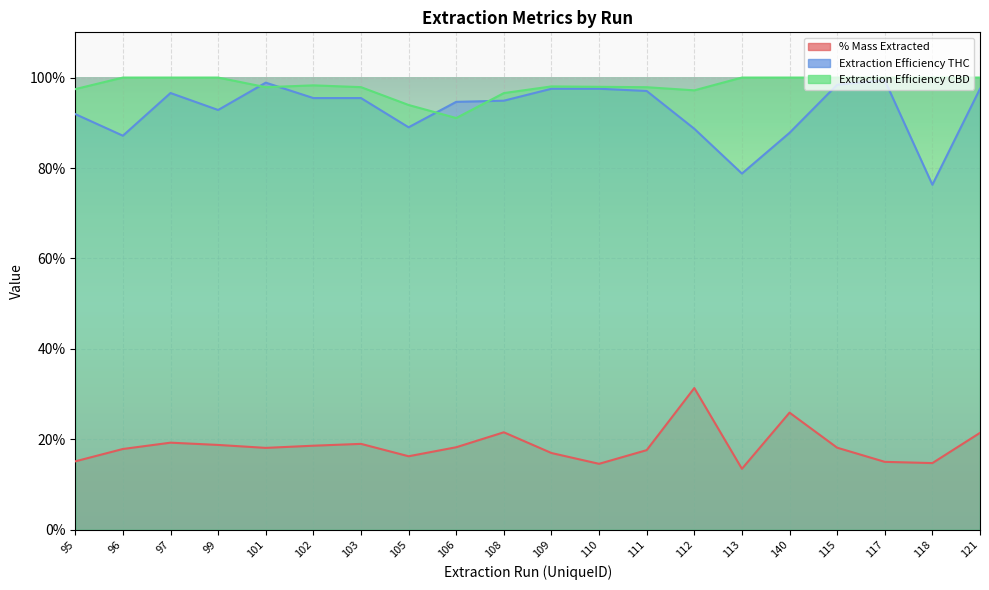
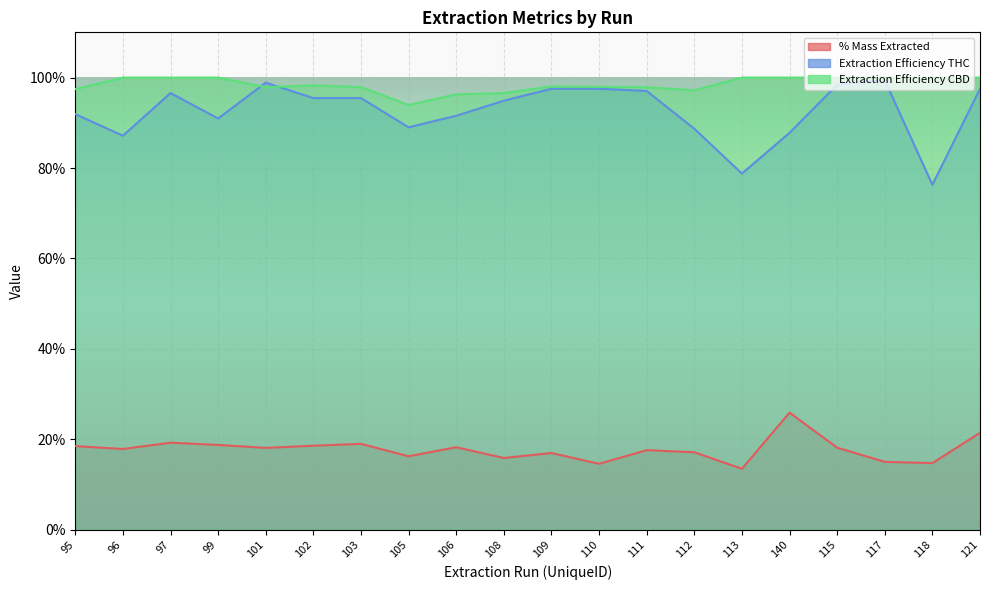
% Mass Extracted, 95: 15% -> 19%
Extraction Efficiency THC, 99: 93% -> 91%
Extraction Efficiency THC, 106: 95% -> 92%
Extraction Efficiency CBD, 106: 91% -> 96%
% Mass Extracted, 108: 22% -> 16%
% Mass Extracted, 112: 31% -> 17%
